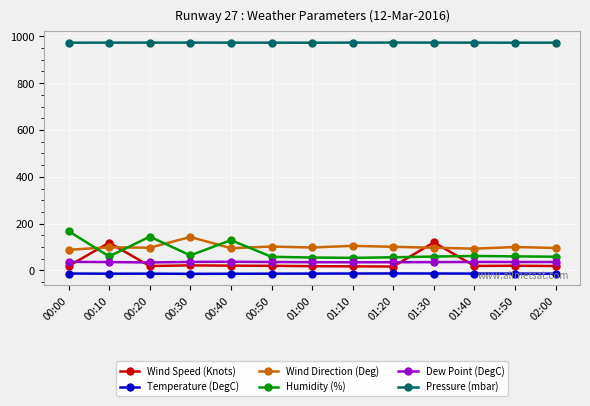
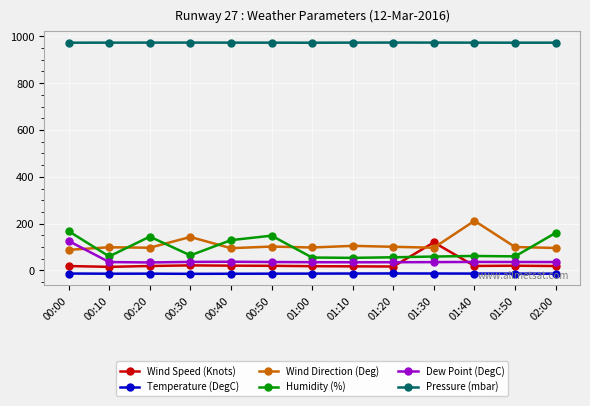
Dew Point (DegC), 00:00: 40 -> 130
Wind Speed (Knots), 00:10: 120 -> 20
Humidity (%), 00:50: 60 -> 150
Wind Direction (Deg), 01:40: 90 -> 210
Humidity (%), 02:00: 60 -> 160
